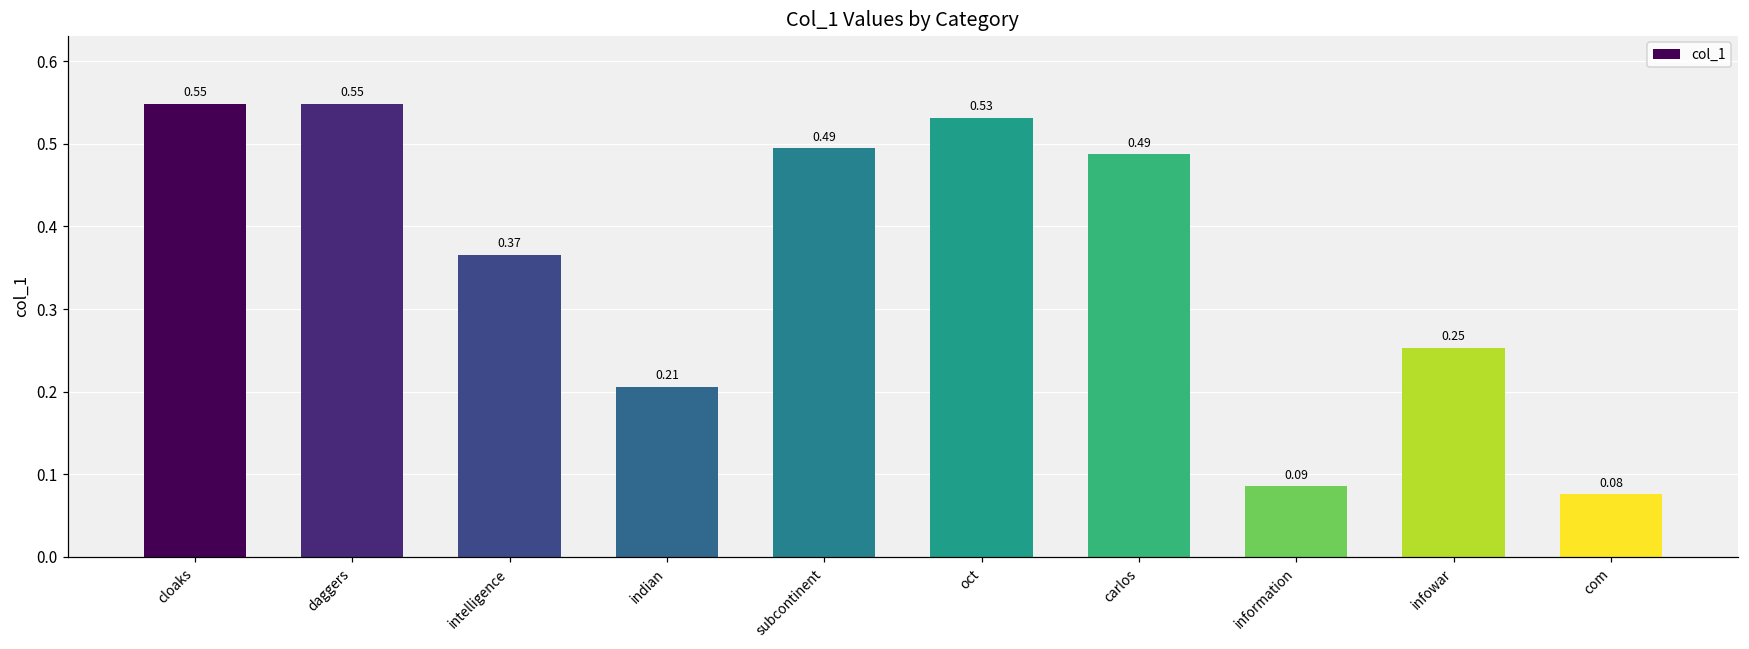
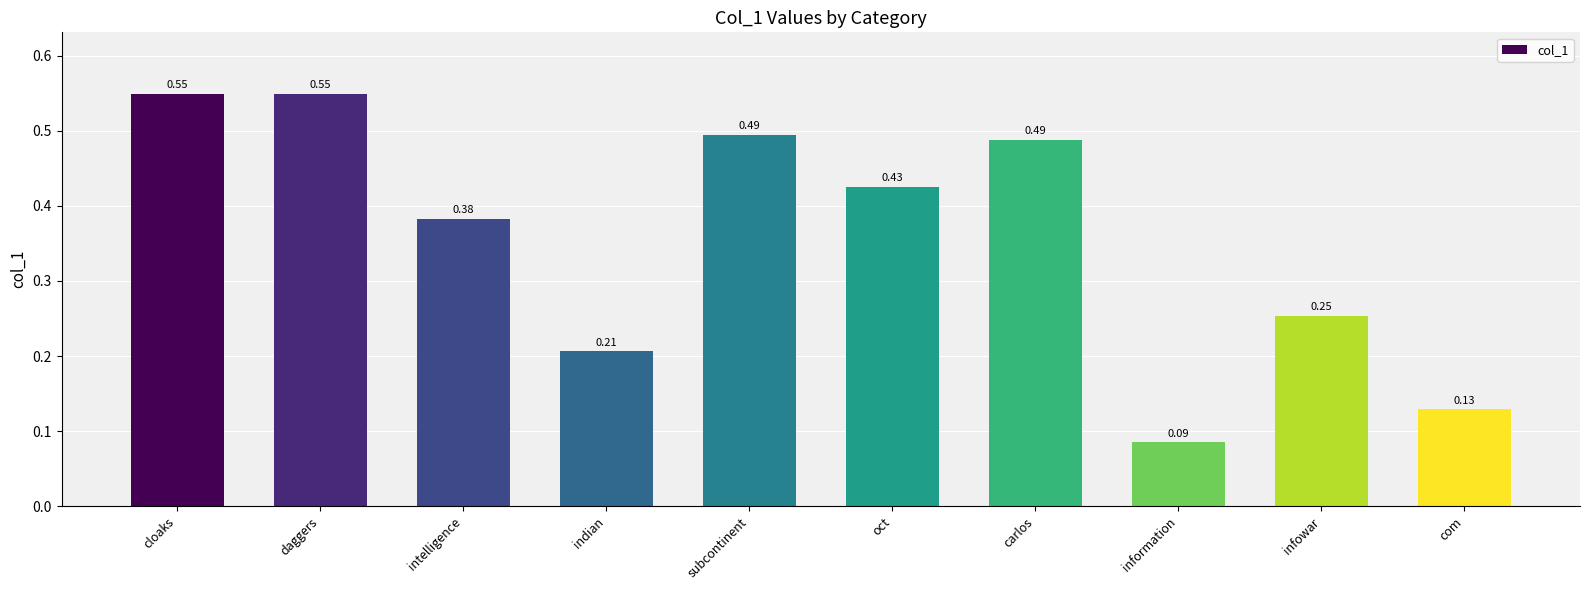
intelligence: 0.37 -> 0.38
oct: 0.53 -> 0.43
com: 0.08 -> 0.13
